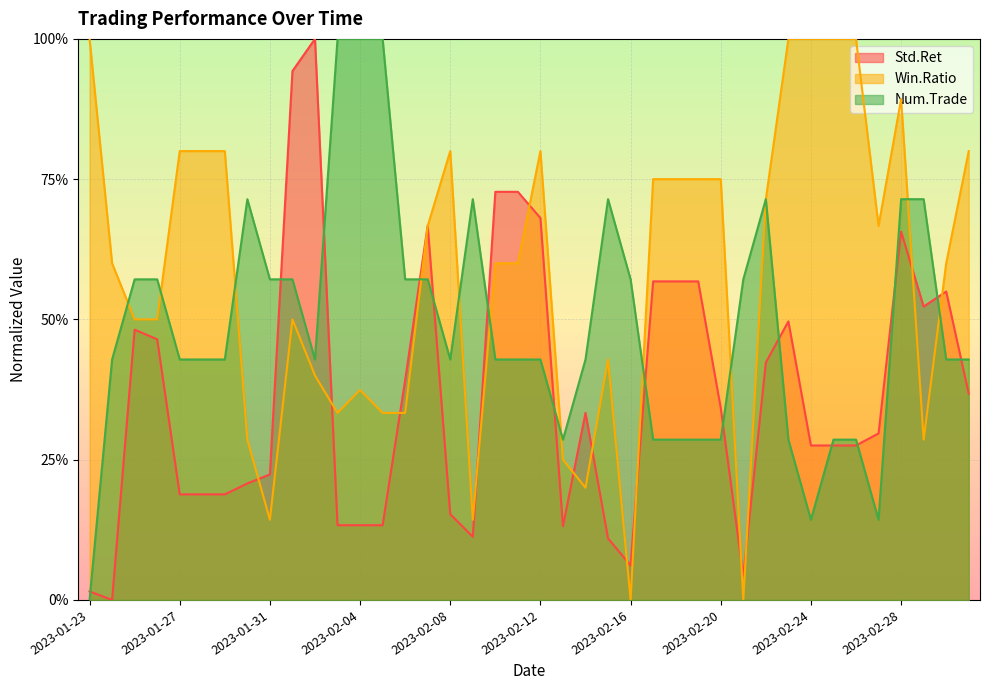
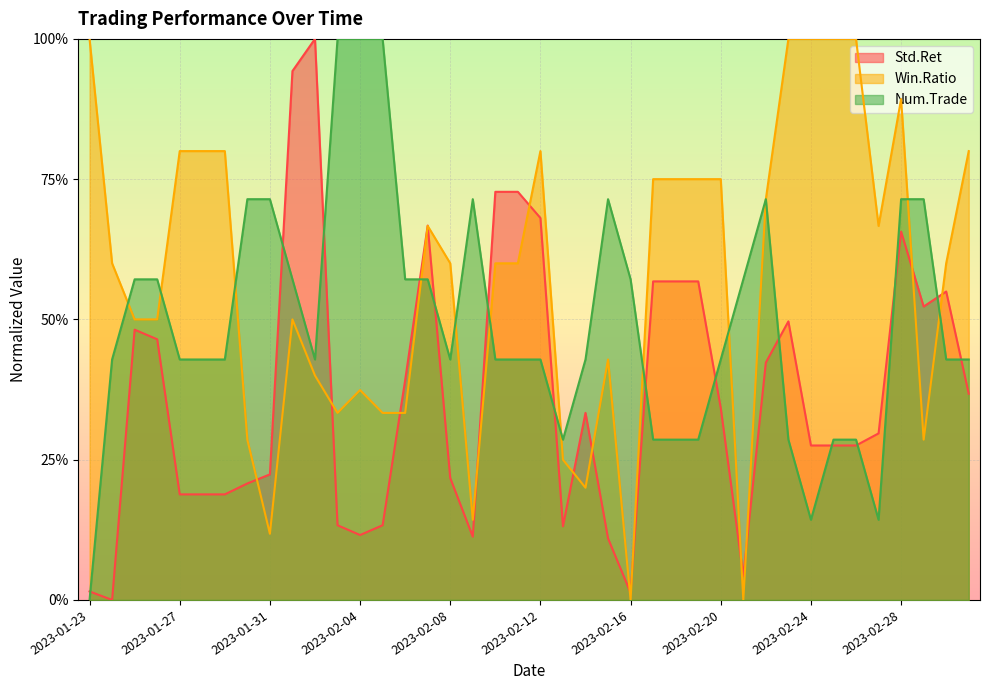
Win.Ratio, 2023-01-31: 14% -> 12%
Num.Trade, 2023-01-31: 57% -> 71%
Std.Ret, 2023-02-04: 13% -> 12%
Std.Ret, 2023-02-08: 15% -> 22%
Win.Ratio, 2023-02-08: 80% -> 60%
Std.Ret, 2023-02-16: 6% -> 1%
Num.Trade, 2023-02-20: 29% -> 43%
